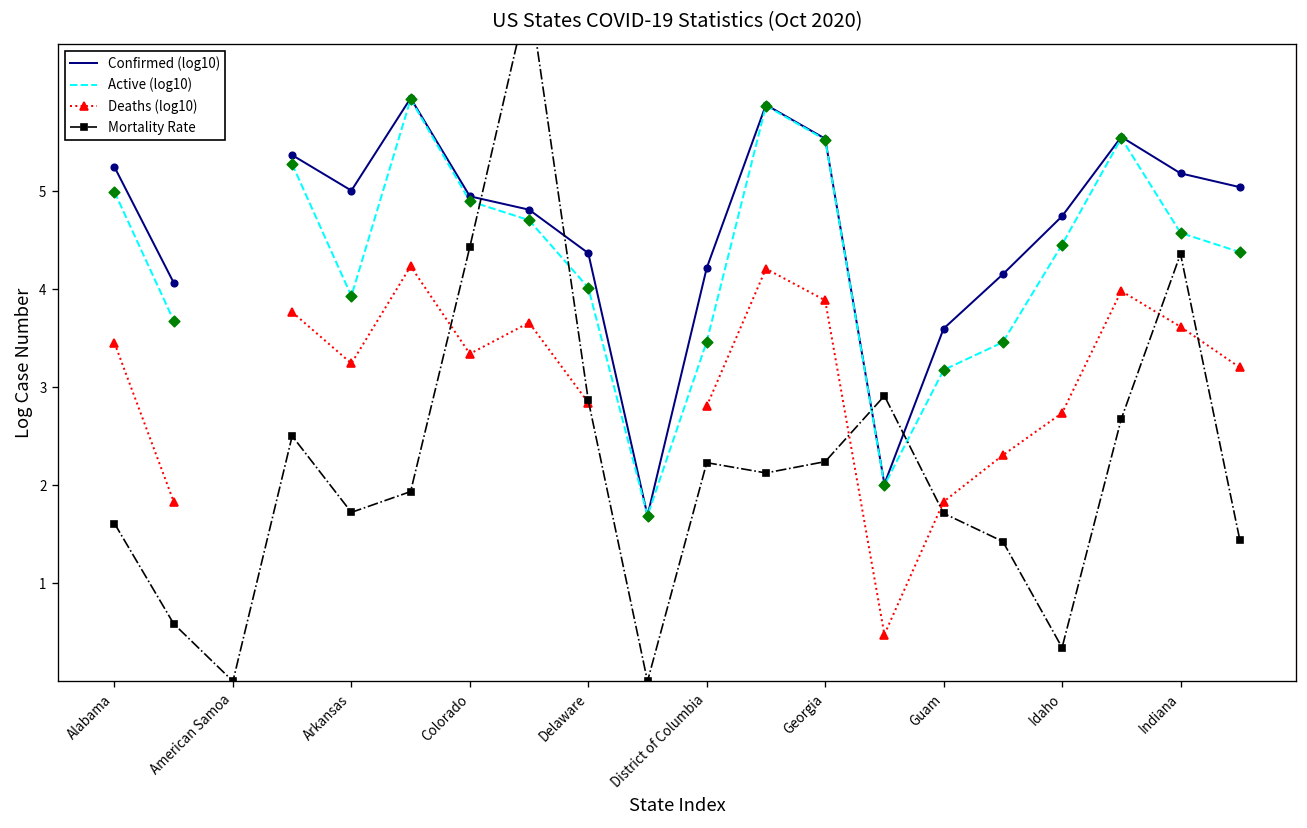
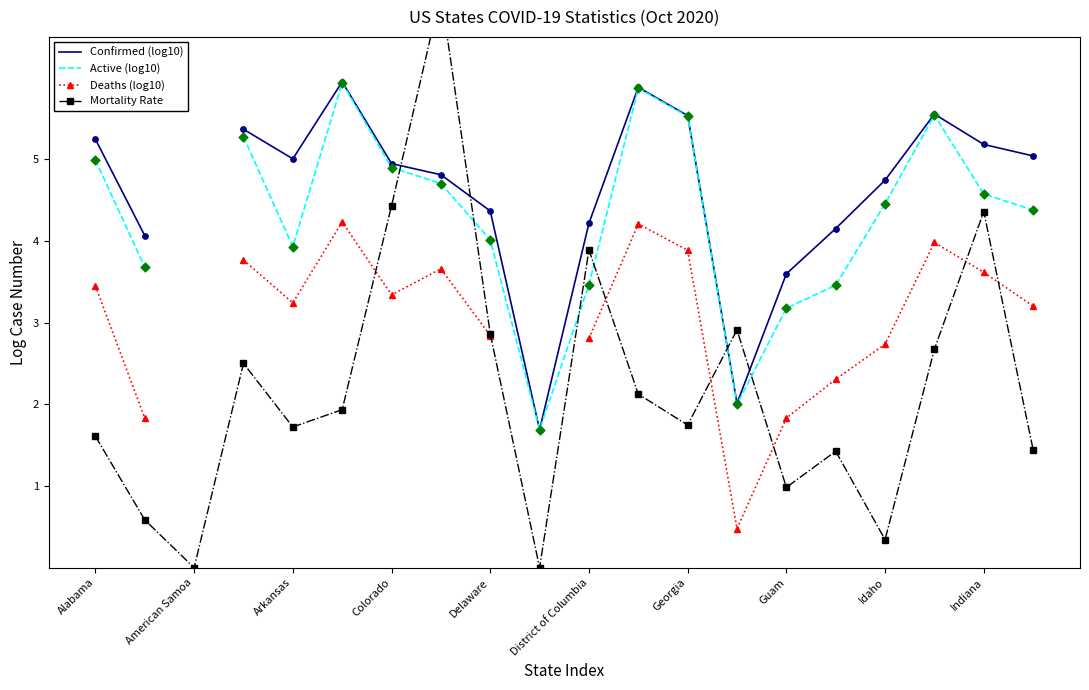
Mortality Rate, District of Columbia: 2.2 -> 3.9
Mortality Rate, Georgia: 2.2 -> 1.7
Mortality Rate, Guam: 1.7 -> 1.0
